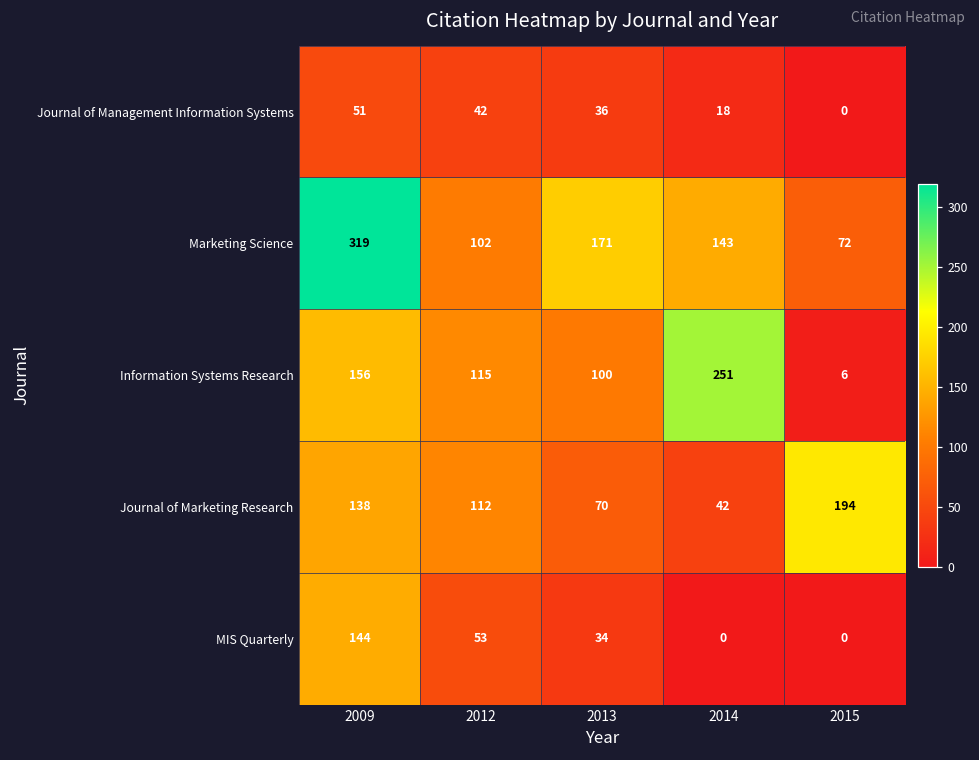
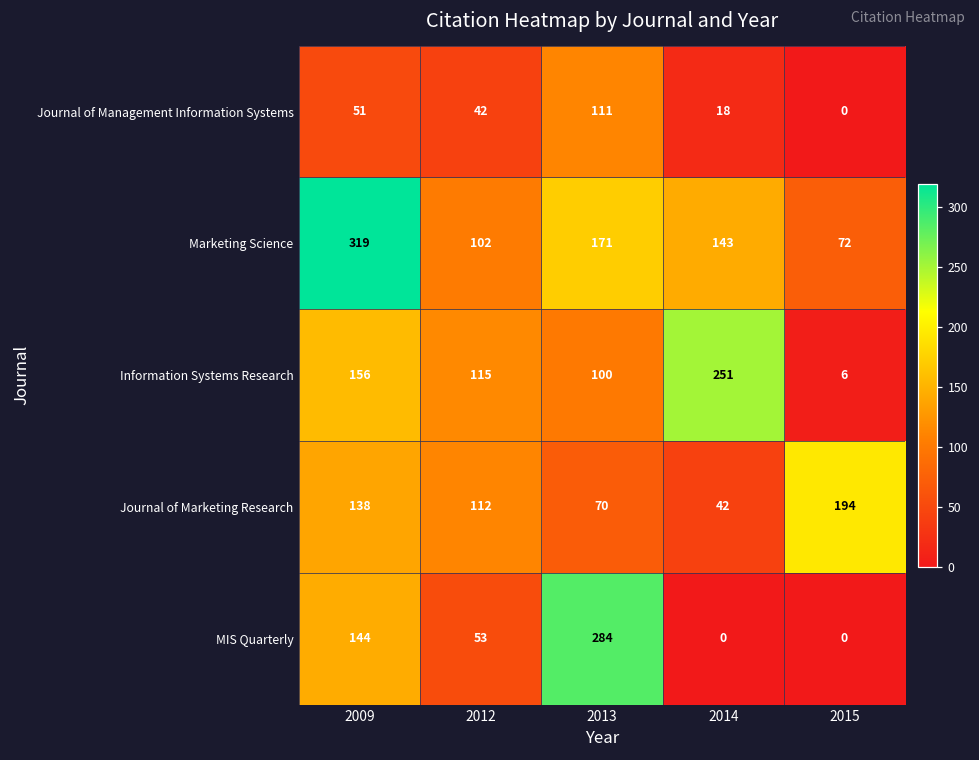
Journal of Management Information Systems, 2013: 36 -> 111
MIS Quarterly, 2013: 34 -> 284
